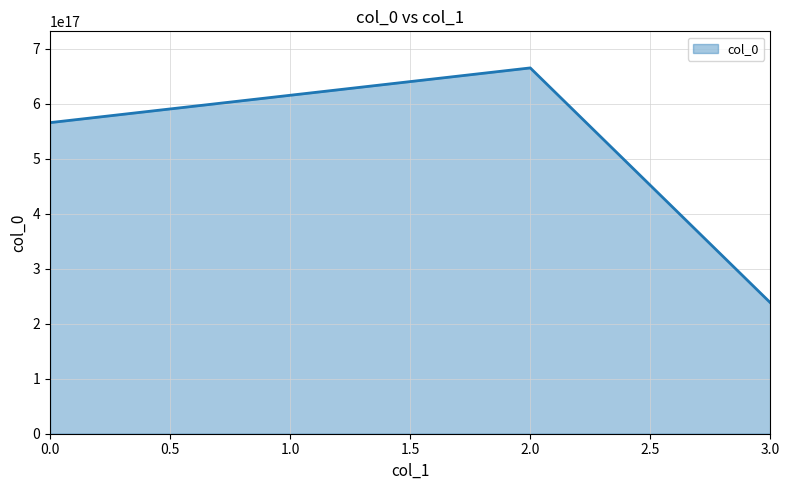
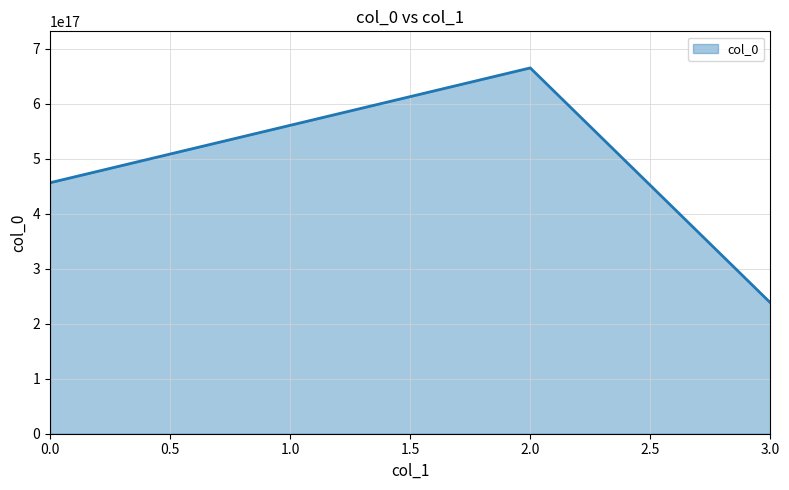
0.0: 570000000000000000 -> 460000000000000000
